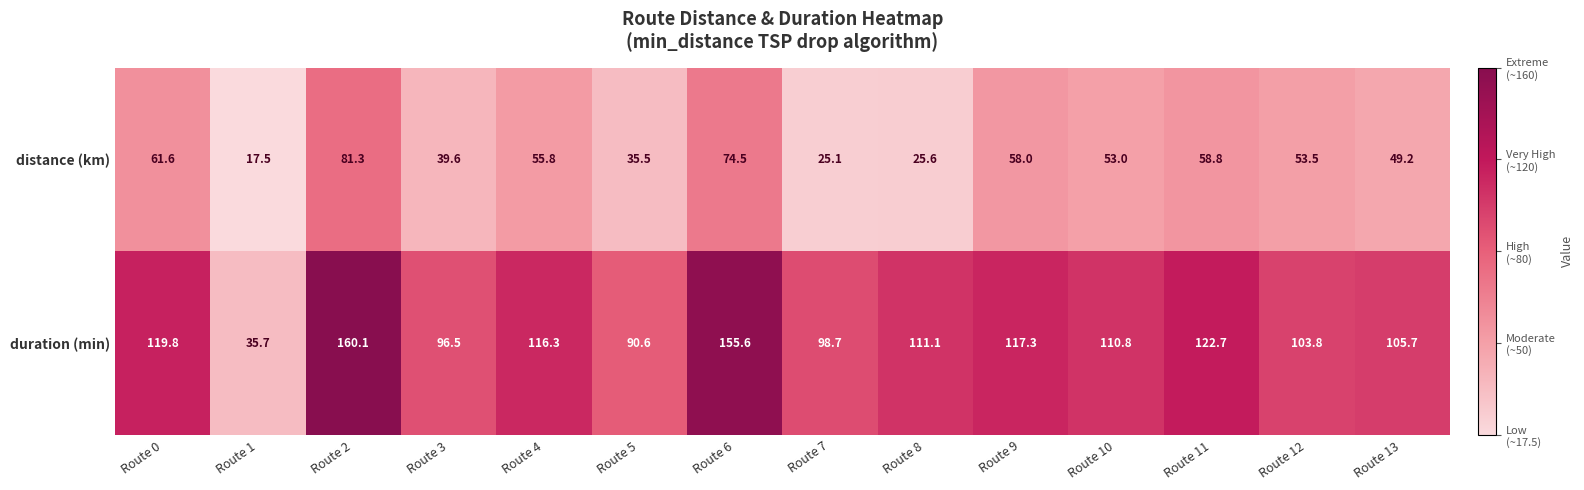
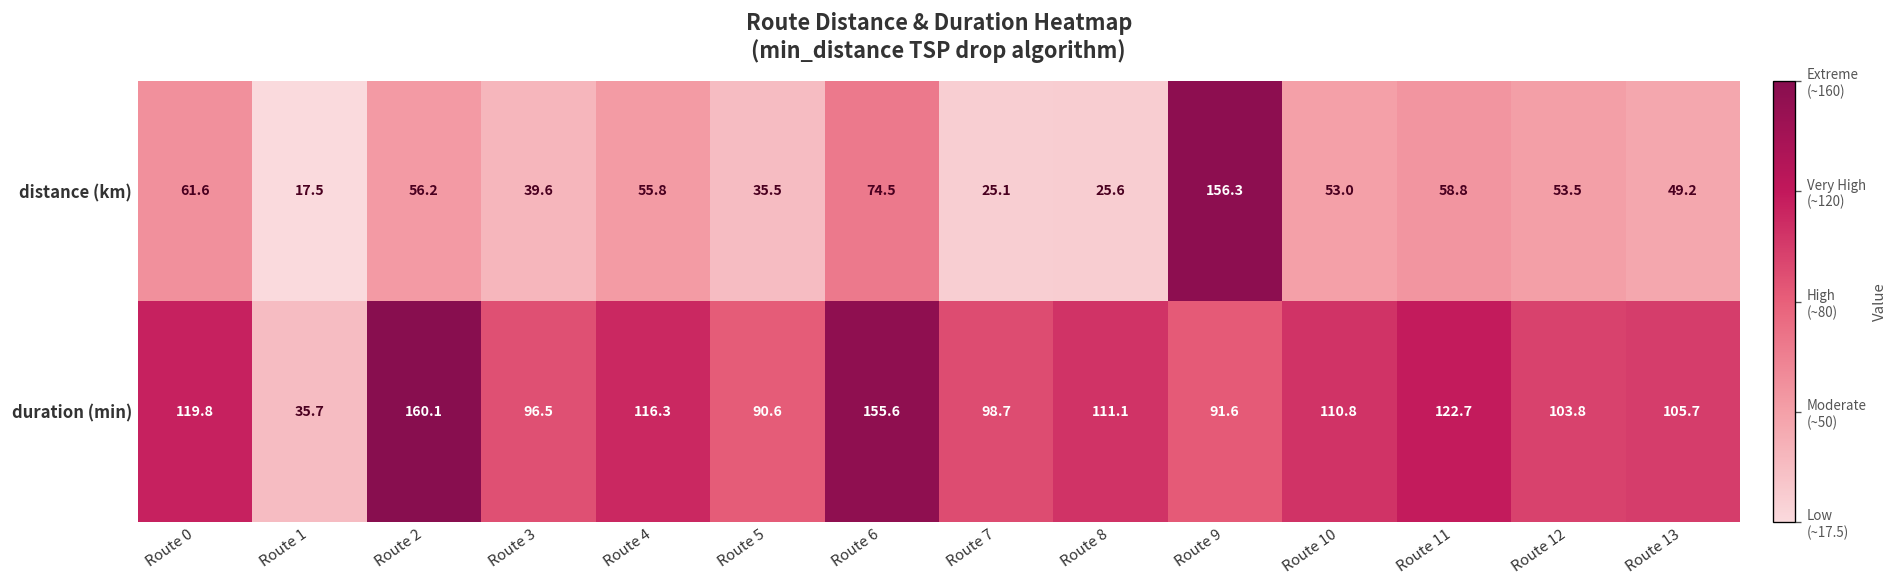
distance (km), Route 2: 81.3 -> 56.2
distance (km), Route 9: 58.0 -> 156.3
duration (min), Route 9: 117.3 -> 91.6
